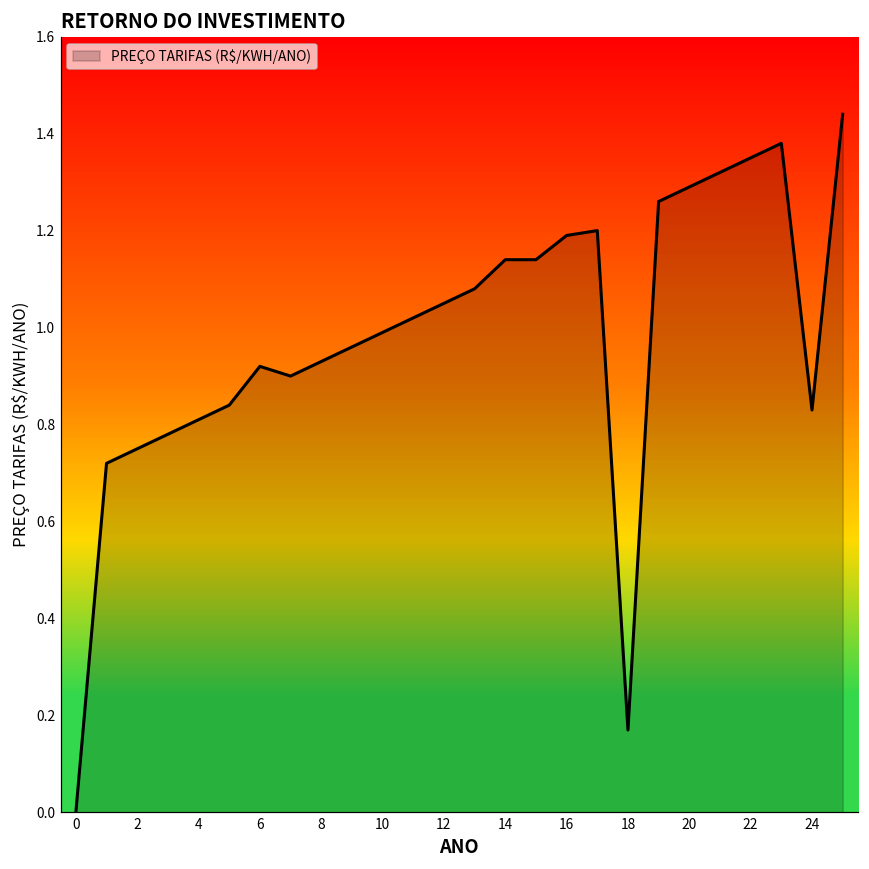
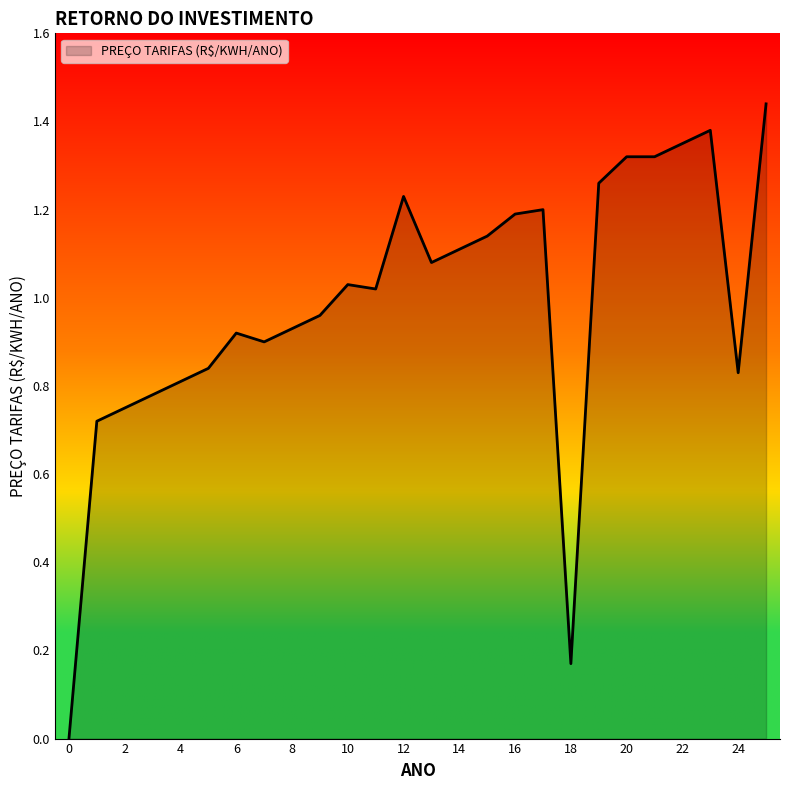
10: 0.99 -> 1.03
12: 1.05 -> 1.23
14: 1.14 -> 1.11
20: 1.29 -> 1.32
